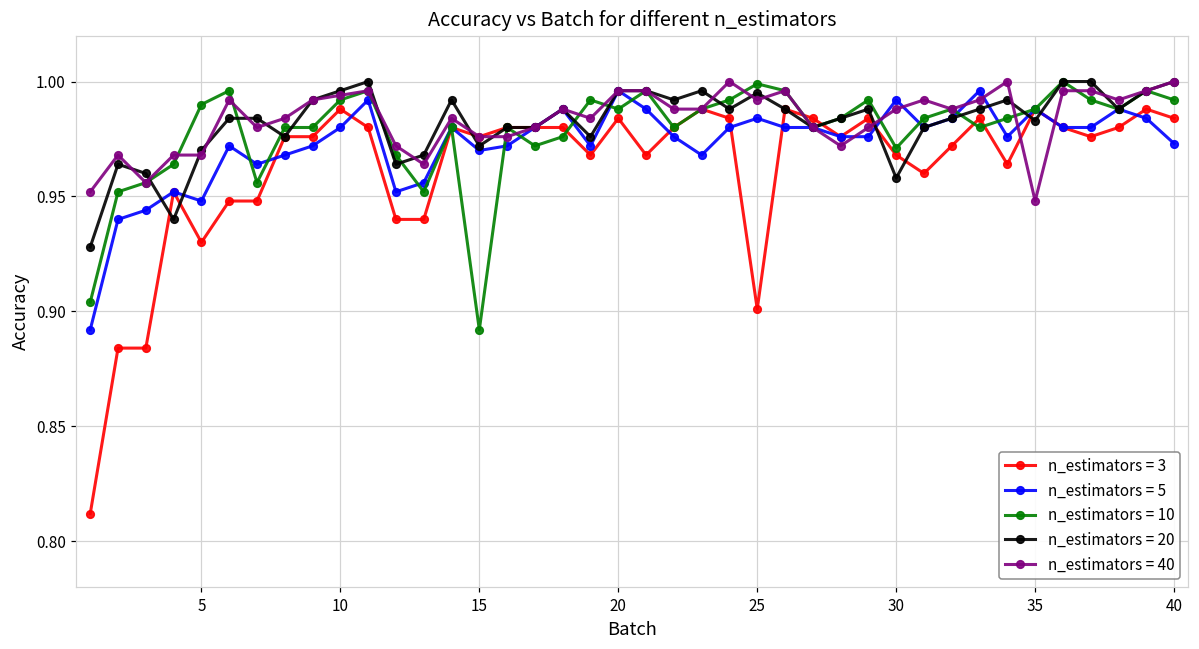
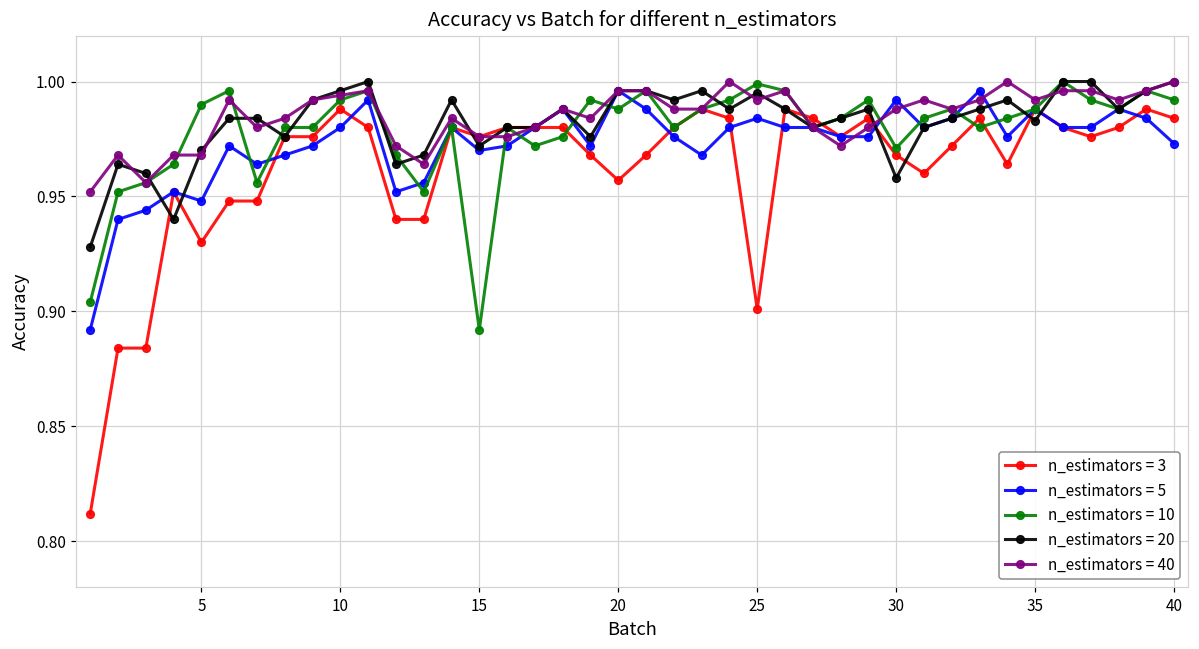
n_estimators = 3, 20: 0.984 -> 0.957
n_estimators = 40, 35: 0.948 -> 0.992
